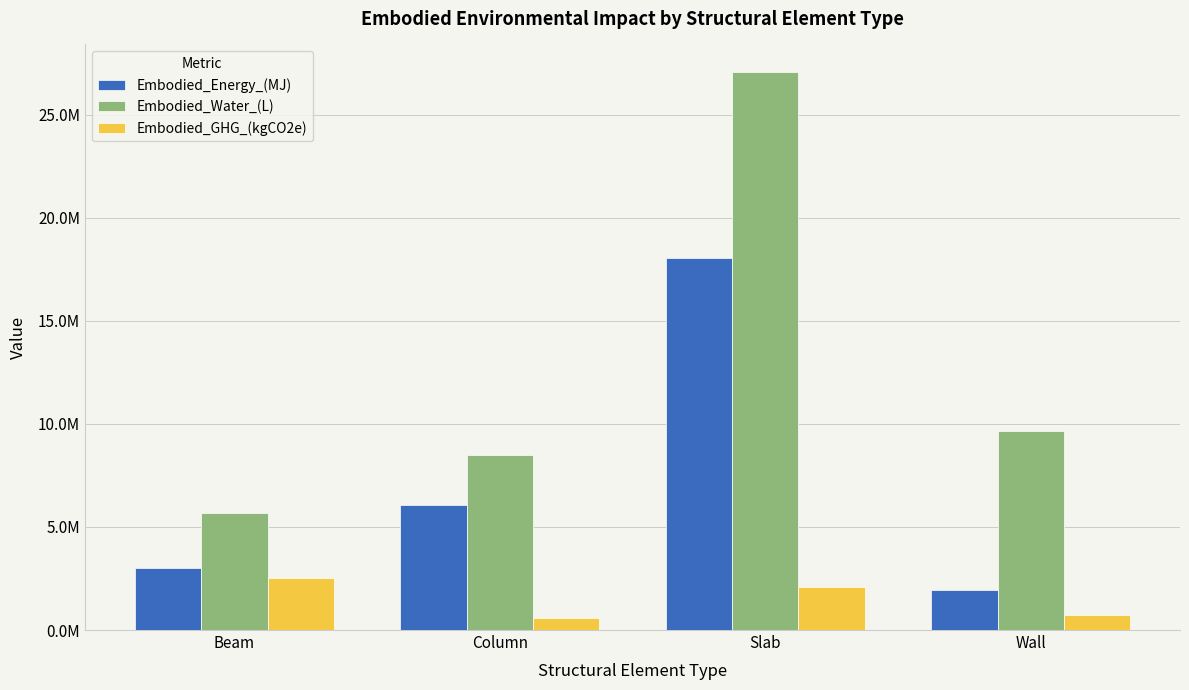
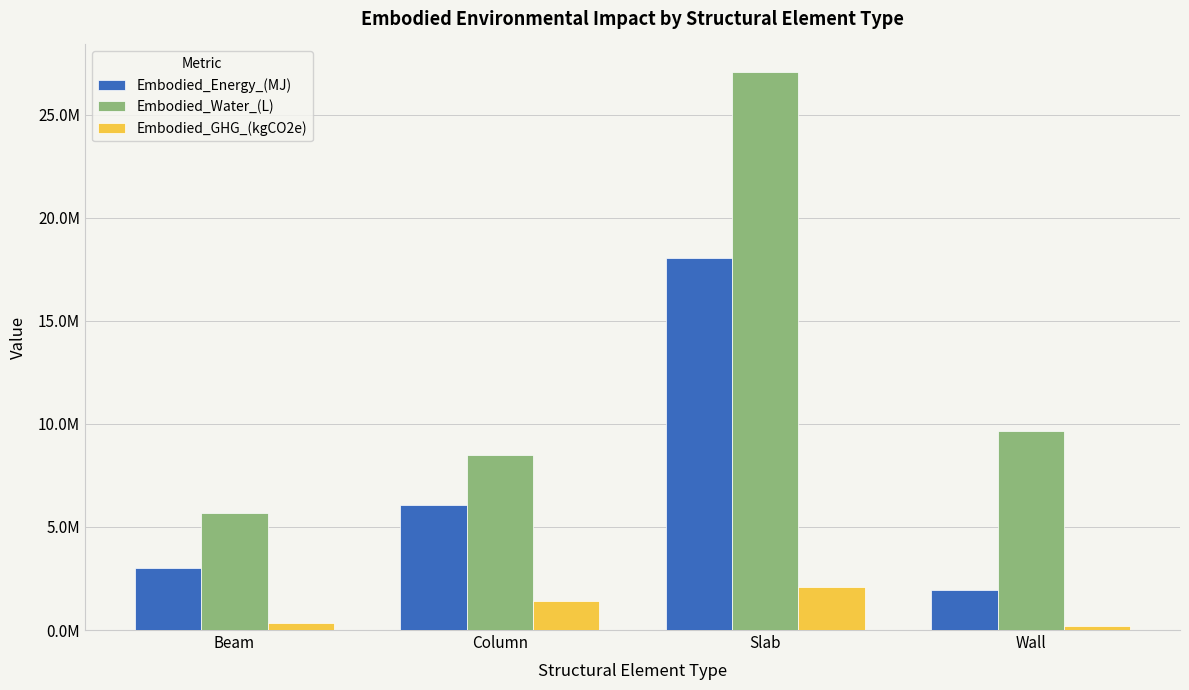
Embodied_GHG_(kgCO2e), Beam: 2500000 -> 300000
Embodied_GHG_(kgCO2e), Column: 600000 -> 1400000
Embodied_GHG_(kgCO2e), Wall: 700000 -> 200000
